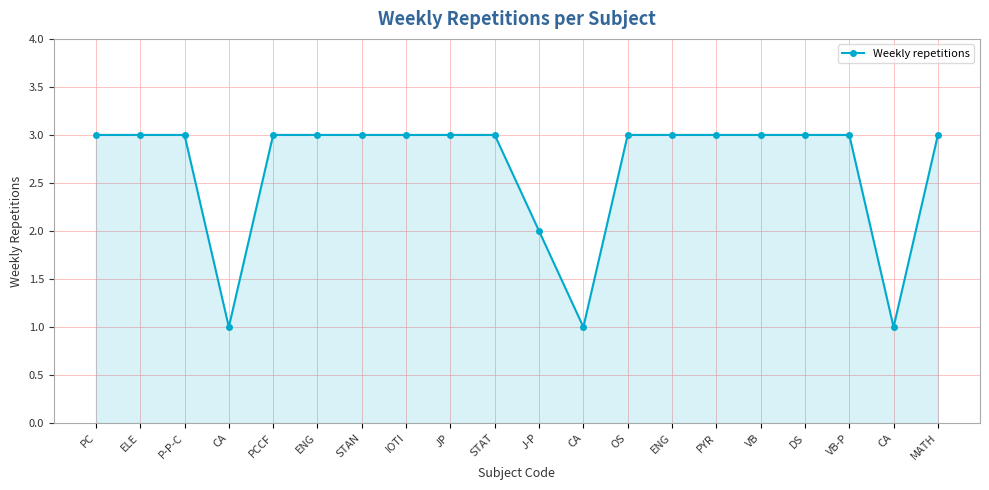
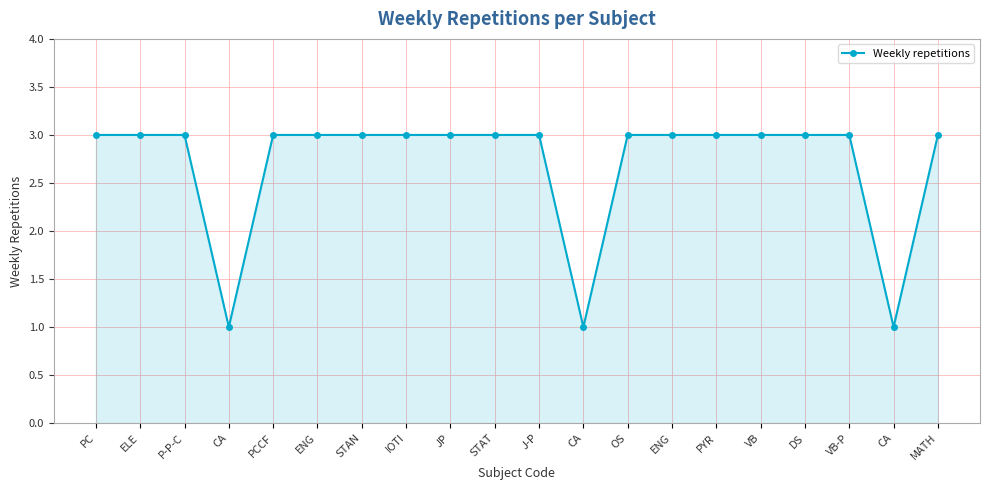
J-P: 2 -> 3
